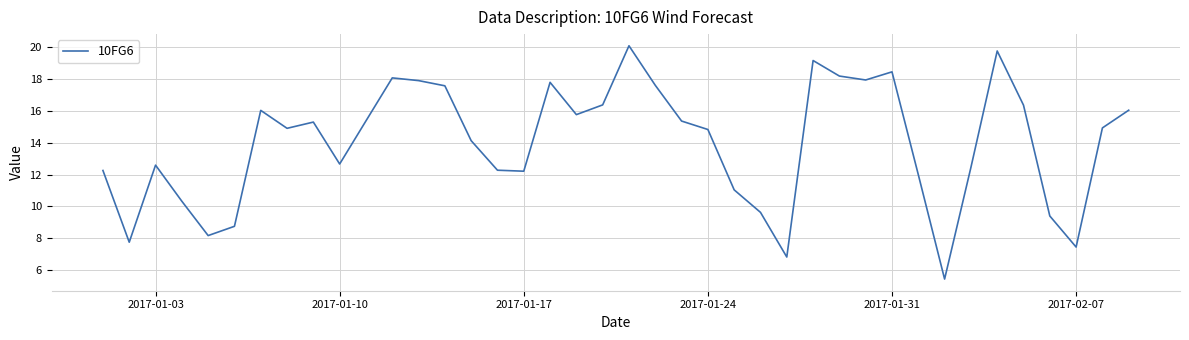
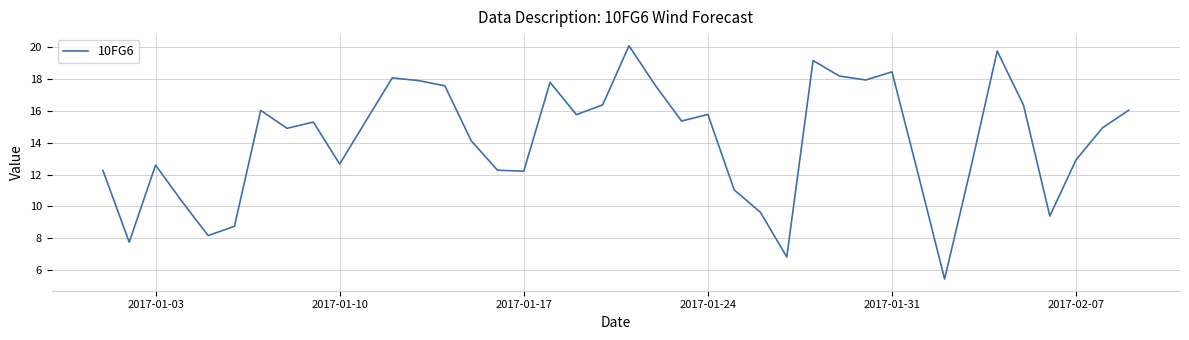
2017-01-24: 14.8 -> 15.8
2017-02-07: 7.5 -> 12.9
